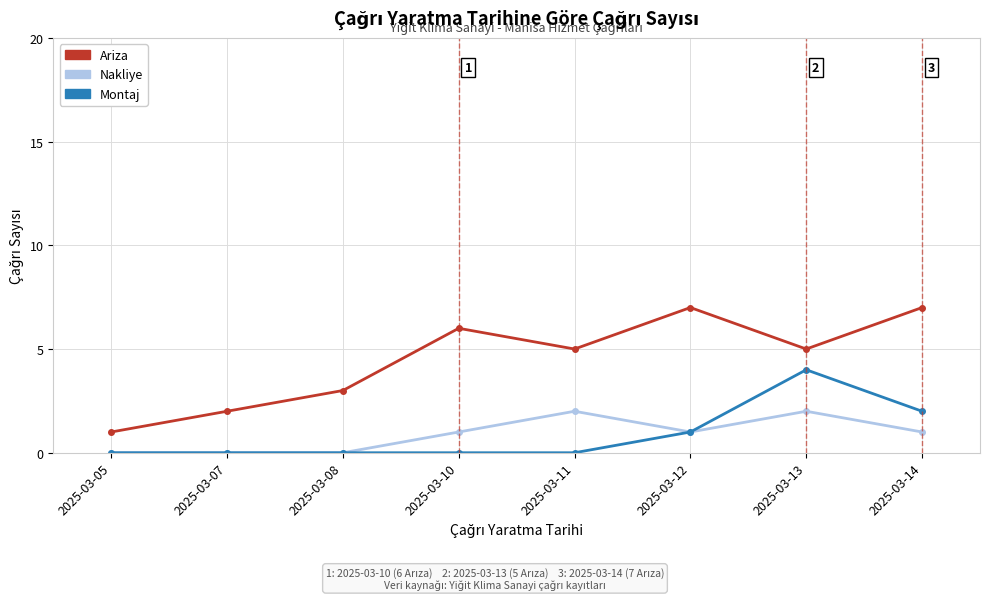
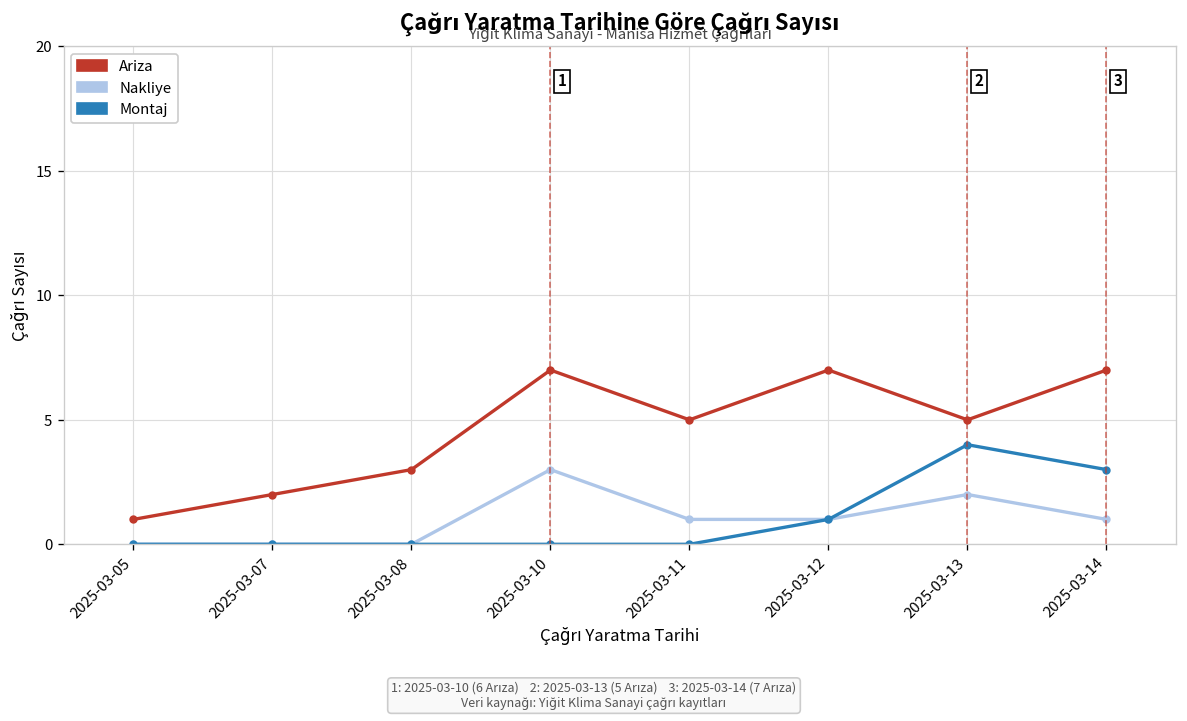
Ariza, 2025-03-10: 6 -> 7
Nakliye, 2025-03-10: 1 -> 3
Nakliye, 2025-03-11: 2 -> 1
Montaj, 2025-03-14: 2 -> 3
